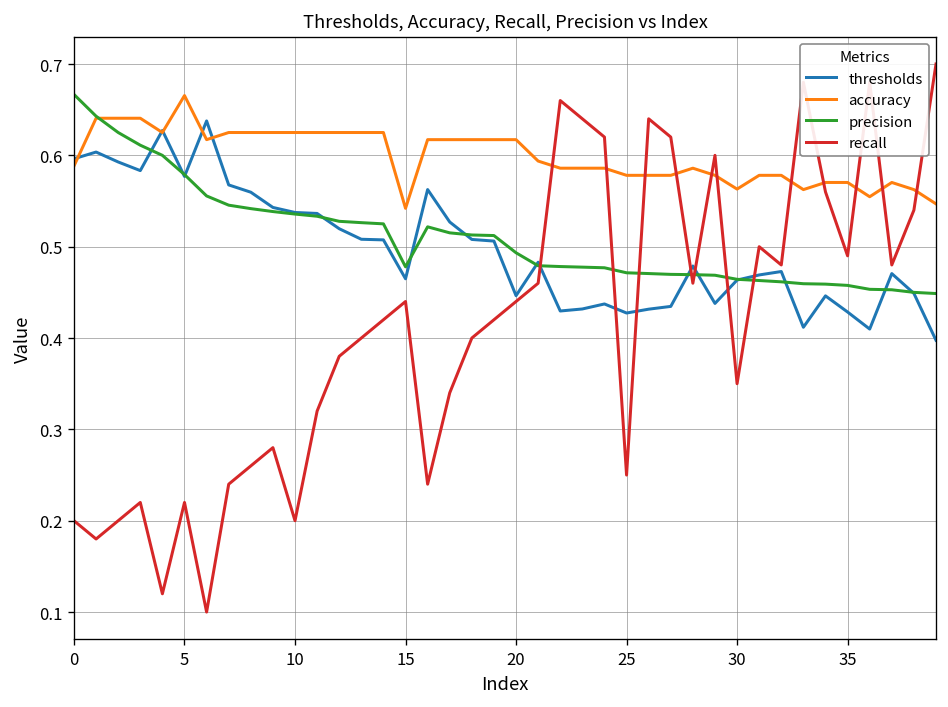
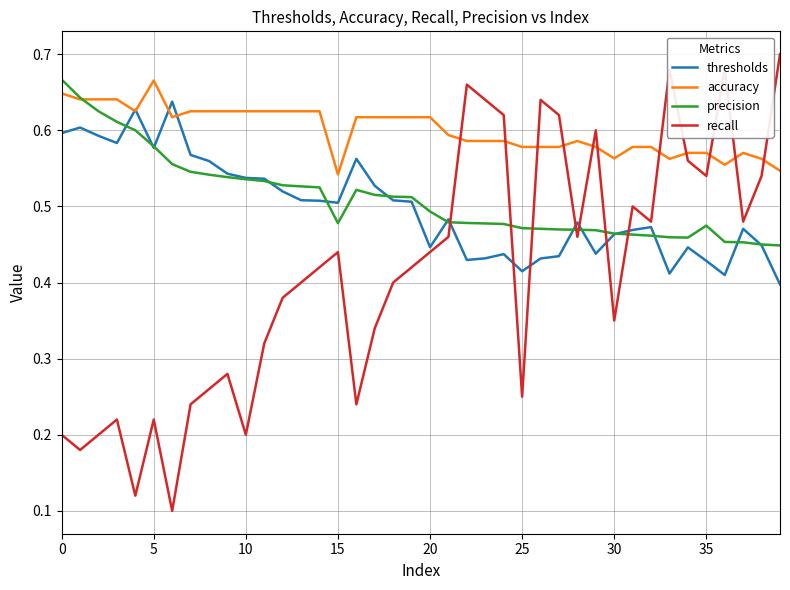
accuracy, 0: 0.59 -> 0.65
thresholds, 15: 0.46 -> 0.50
thresholds, 25: 0.43 -> 0.41
precision, 35: 0.46 -> 0.47
recall, 35: 0.49 -> 0.54
